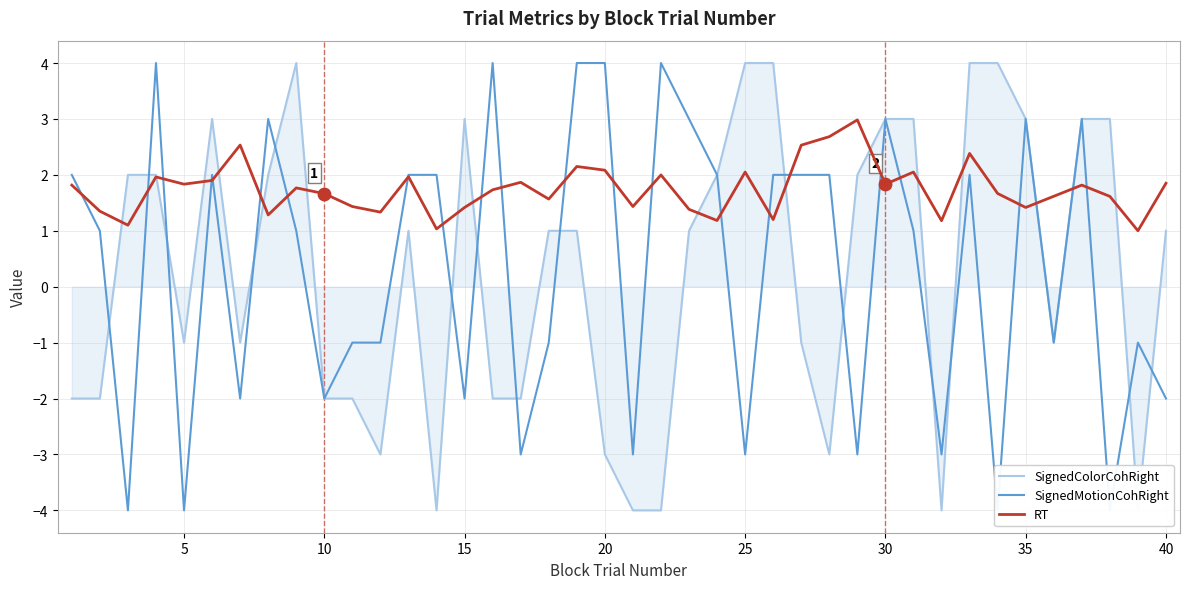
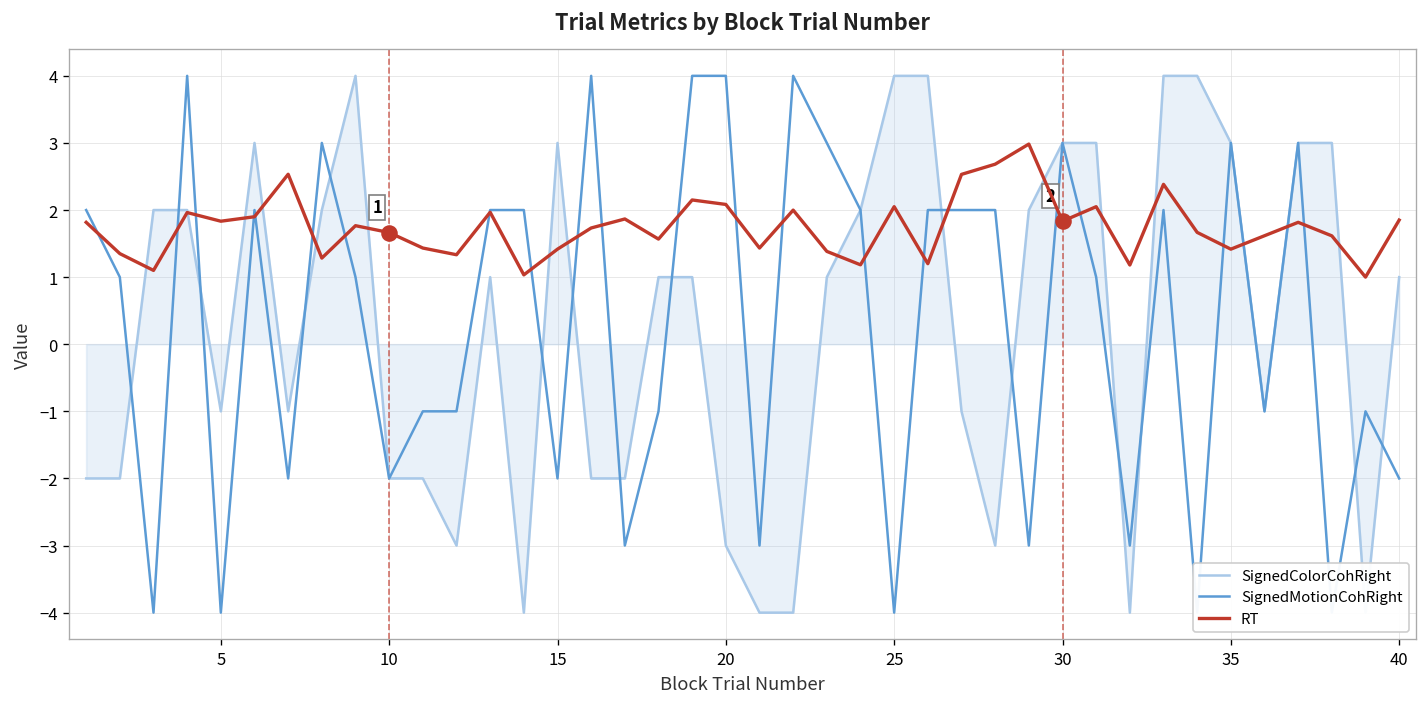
SignedMotionCohRight, 25: -3 -> -4
